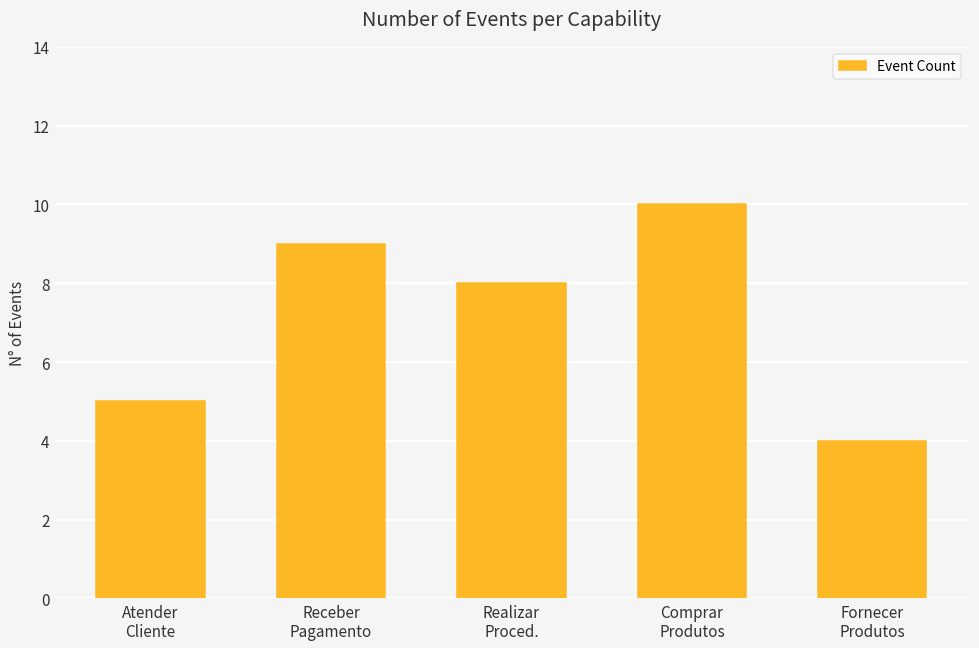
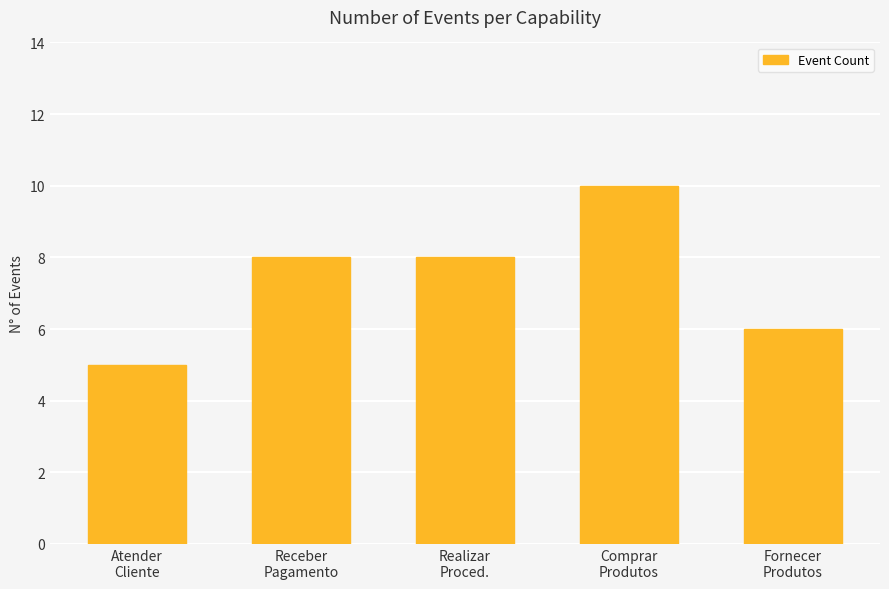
Receber Pagamento: 9 -> 8
Fornecer Produtos: 4 -> 6
